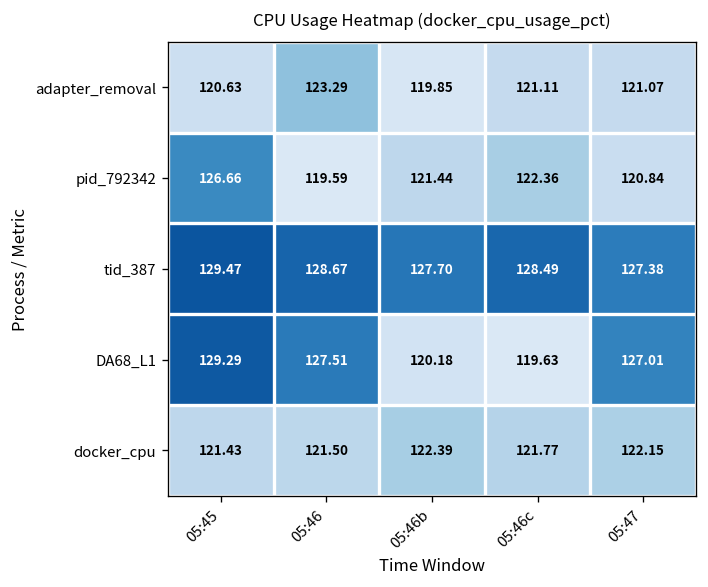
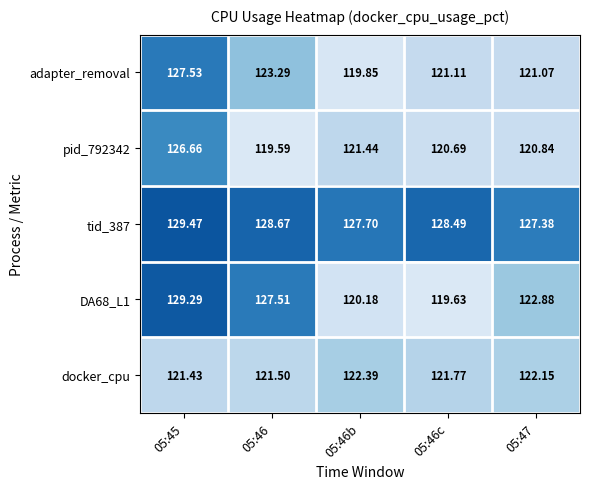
adapter_removal, 05:45: 120.63 -> 127.53
pid_792342, 05:46c: 122.36 -> 120.69
DA68_L1, 05:47: 127.01 -> 122.88
